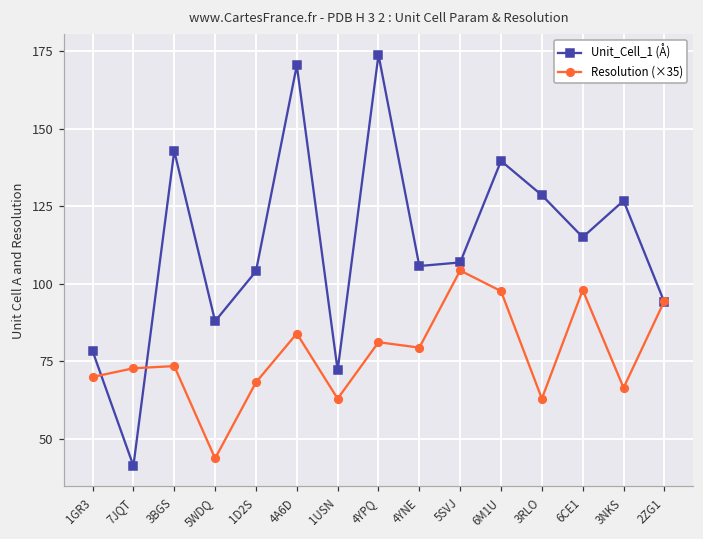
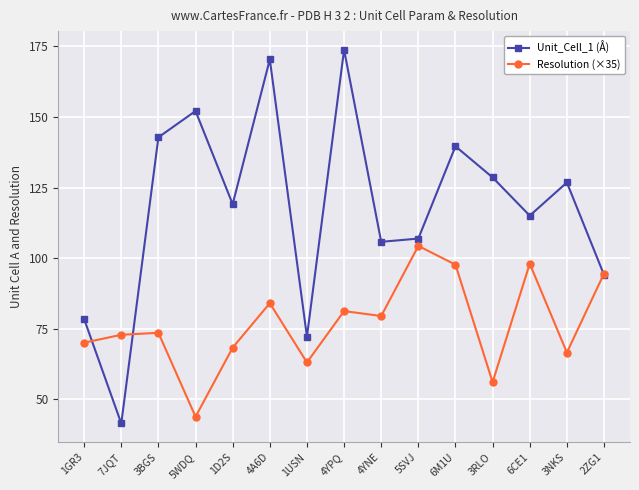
Unit_Cell_1 (Å), 5WDQ: 88 -> 152
Unit_Cell_1 (Å), 1D2S: 104 -> 119
Resolution (×35), 3RLO: 63 -> 56
